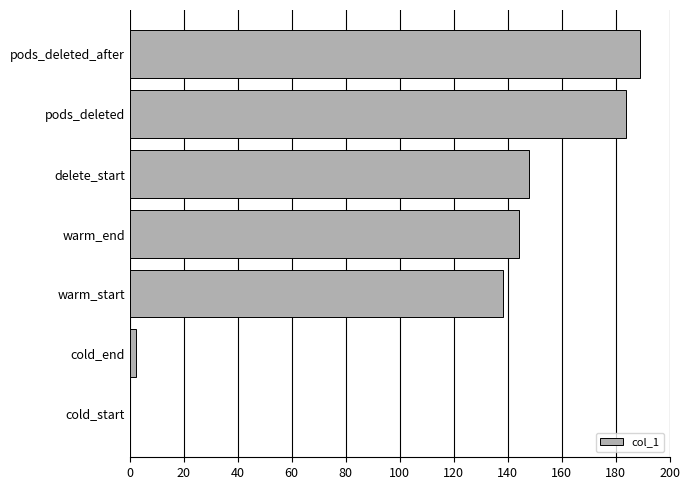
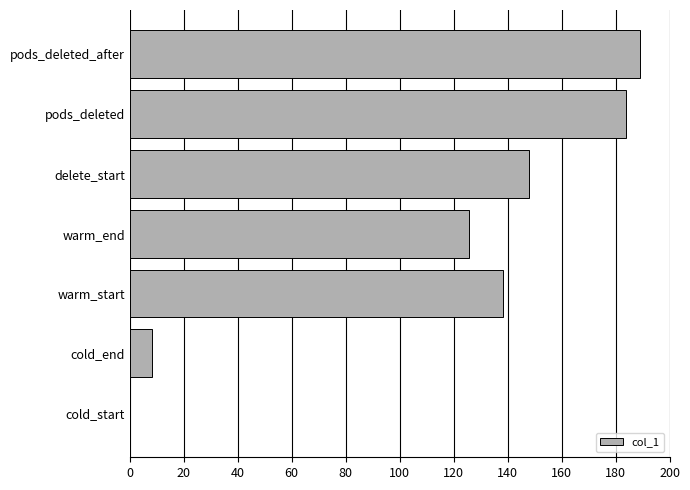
warm_end: 144 -> 126
cold_end: 2 -> 8
